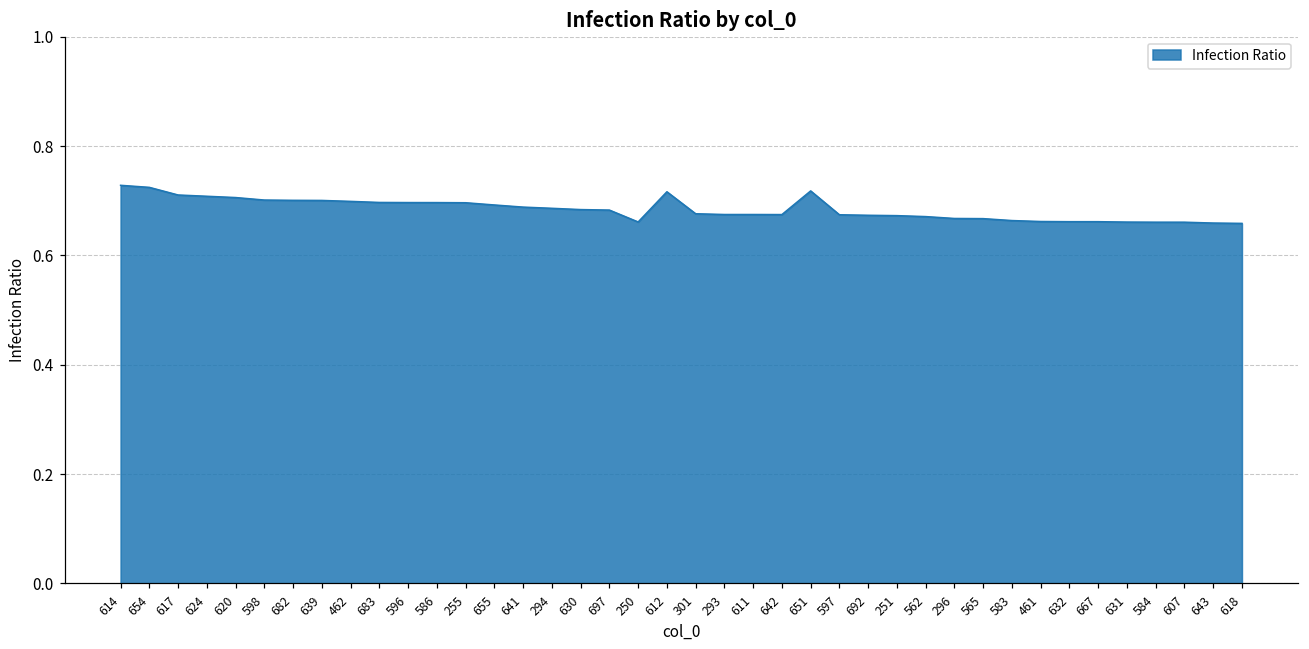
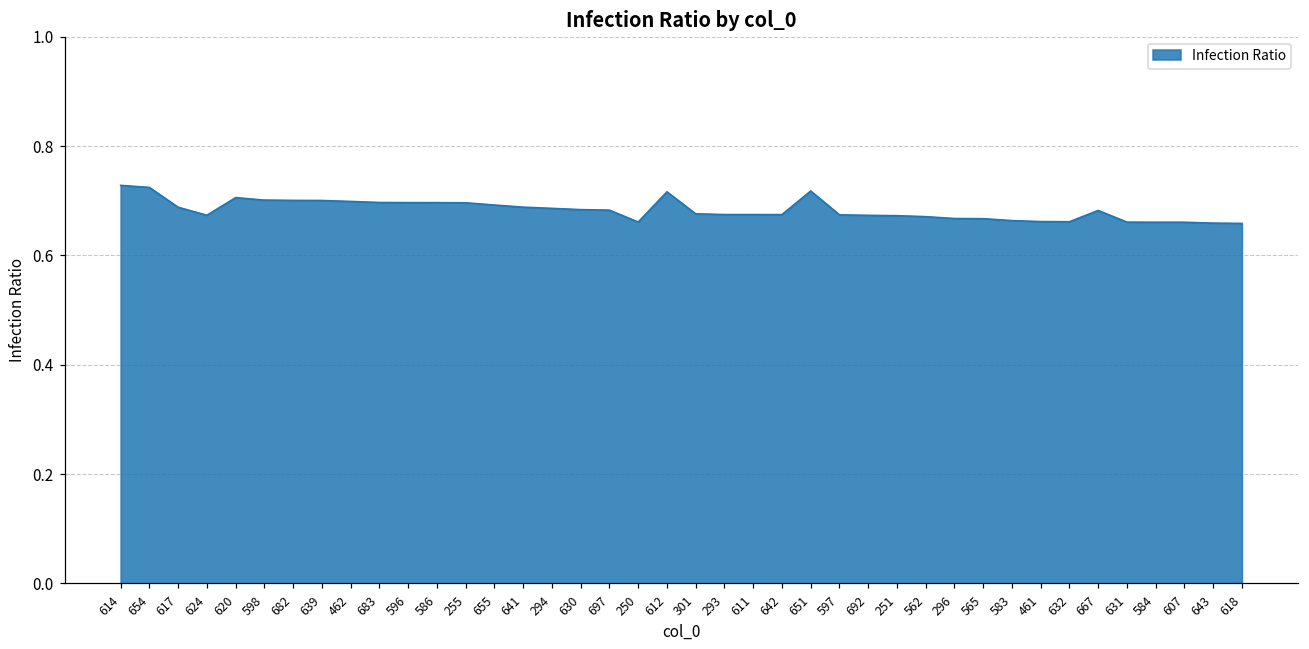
617: 0.71 -> 0.69
624: 0.71 -> 0.67
667: 0.66 -> 0.68
